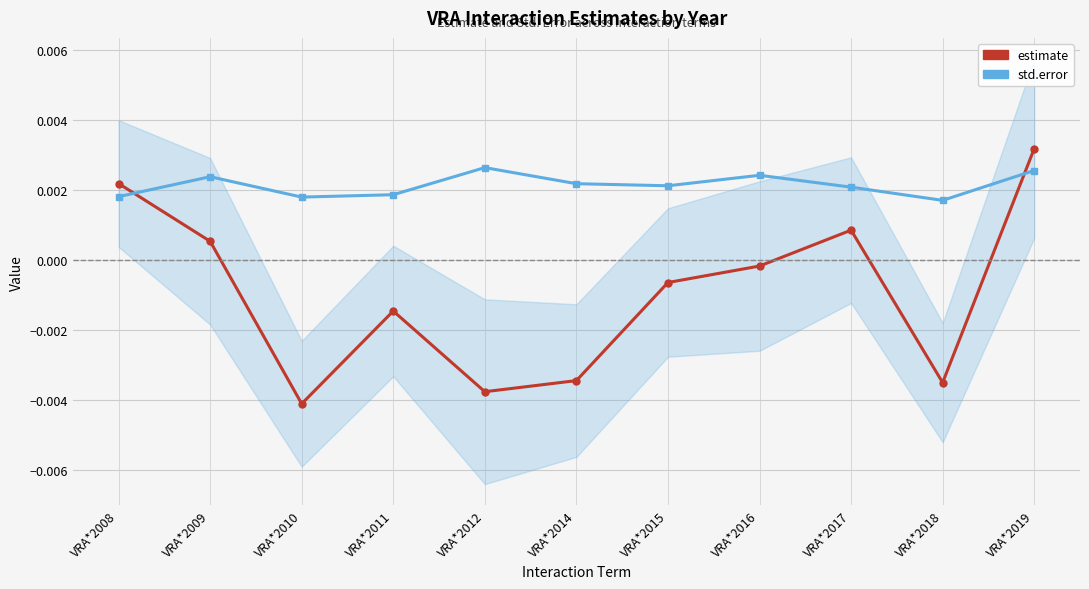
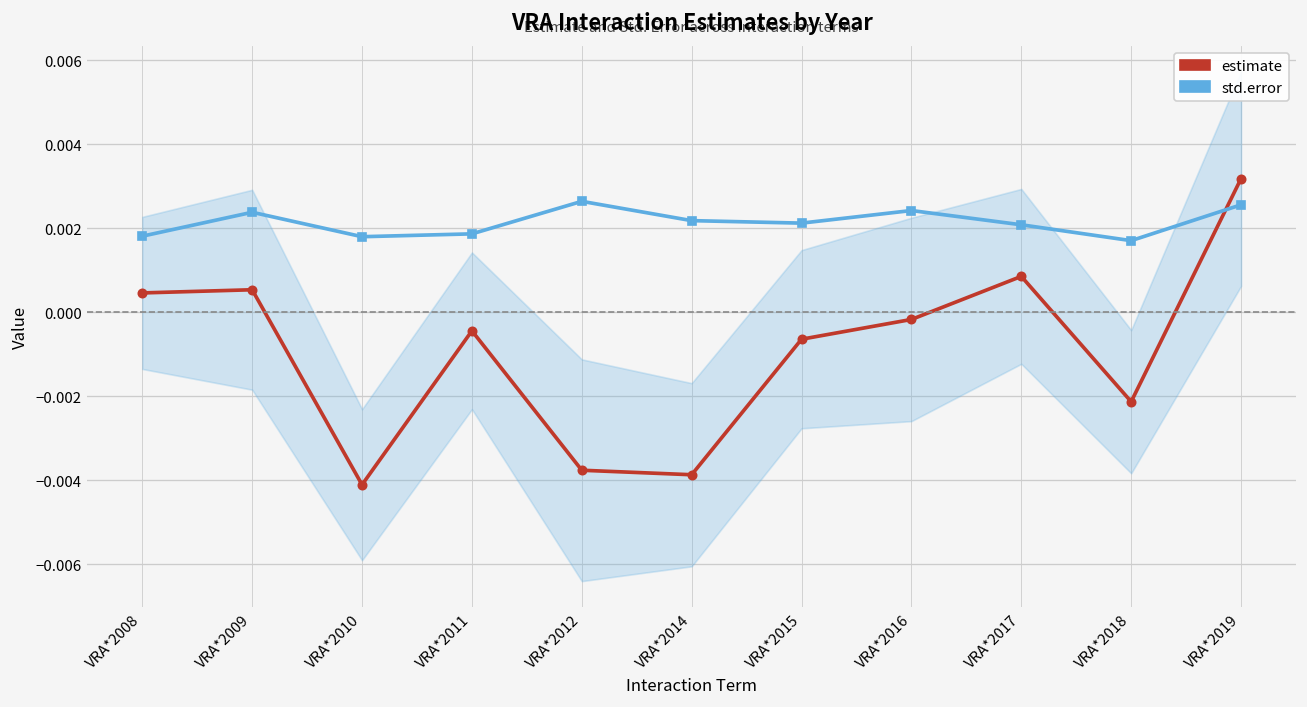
estimate, VRA*2008: 0.0022 -> 0.0005
estimate, VRA*2011: -0.0015 -> -0.0004
estimate, VRA*2014: -0.0034 -> -0.0039
estimate, VRA*2018: -0.0035 -> -0.0021
